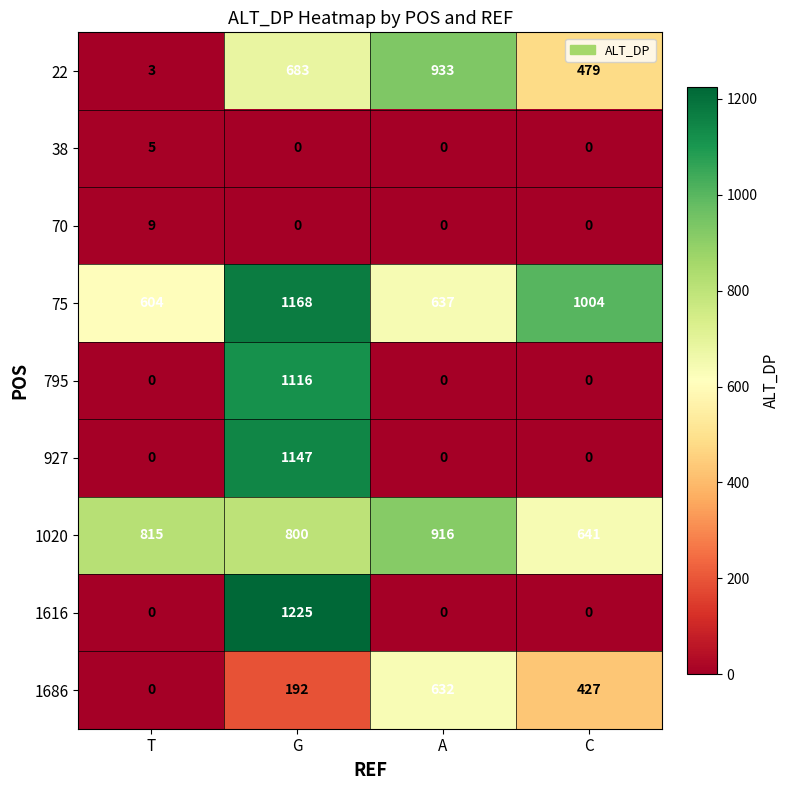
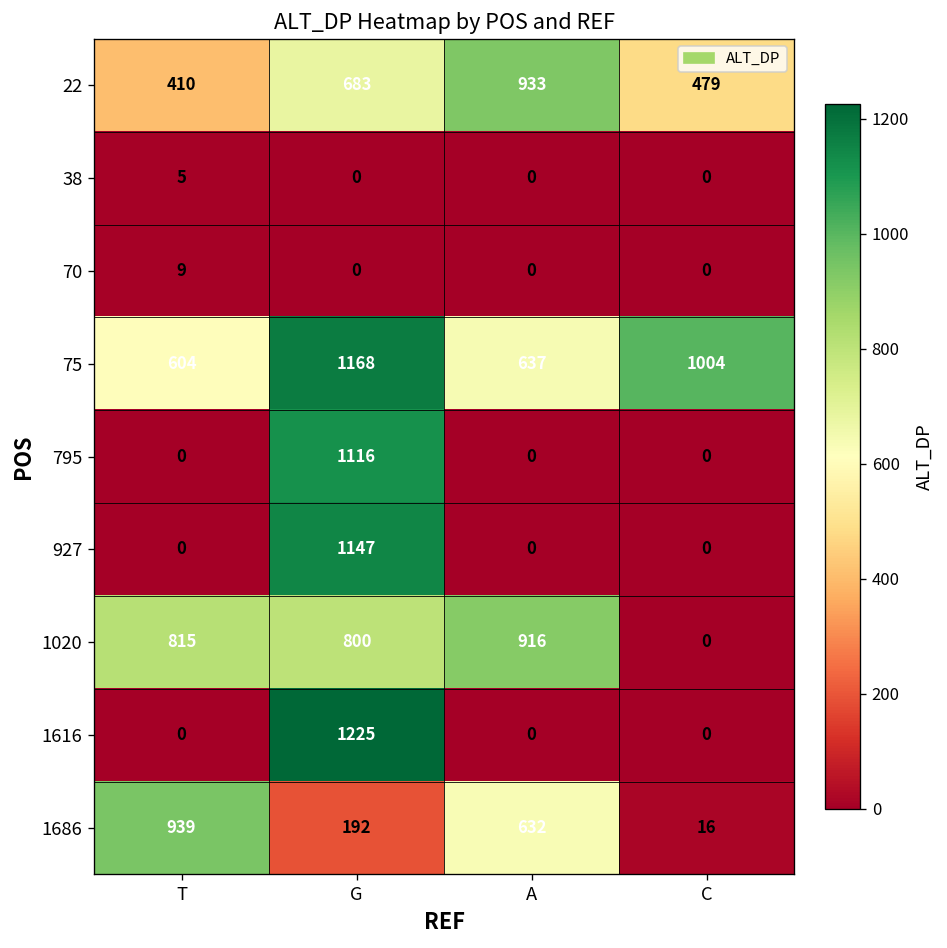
22, T: 3 -> 410
1020, C: 641 -> 0
1686, T: 0 -> 939
1686, C: 427 -> 16
